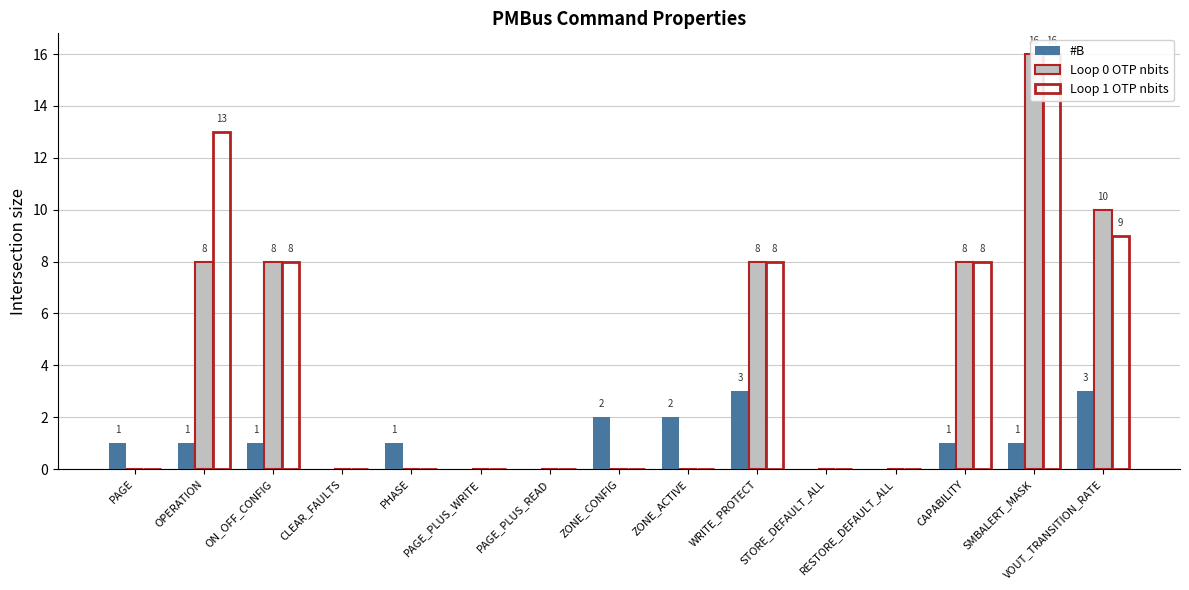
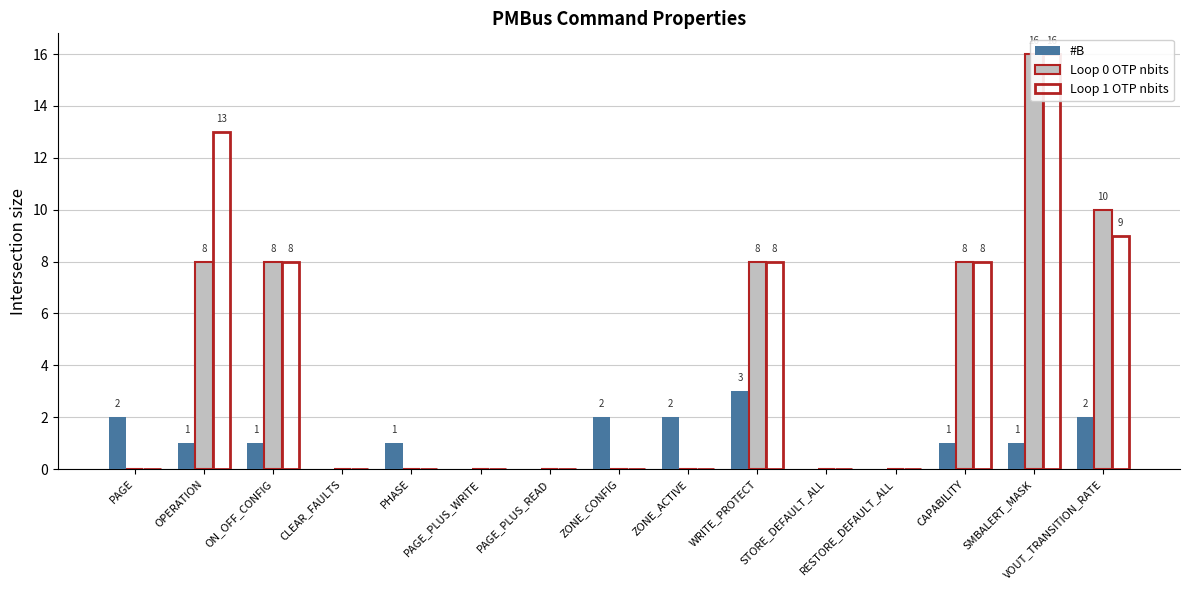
#B, PAGE: 1 -> 2
#B, VOUT_TRANSITION_RATE: 3 -> 2
